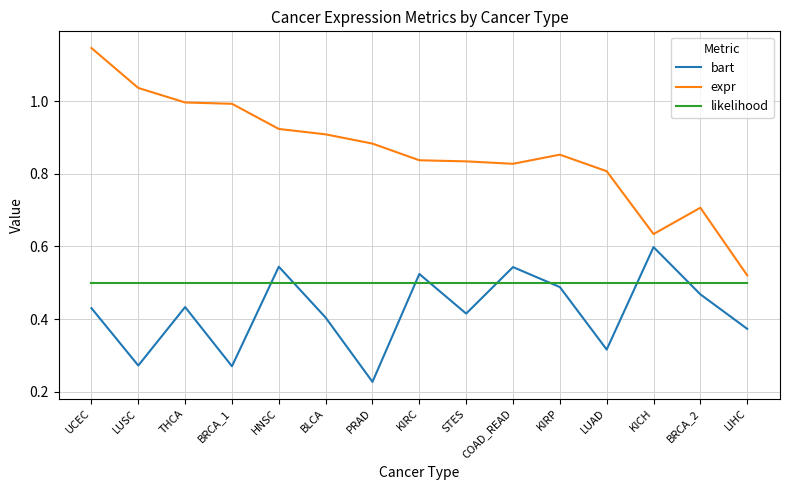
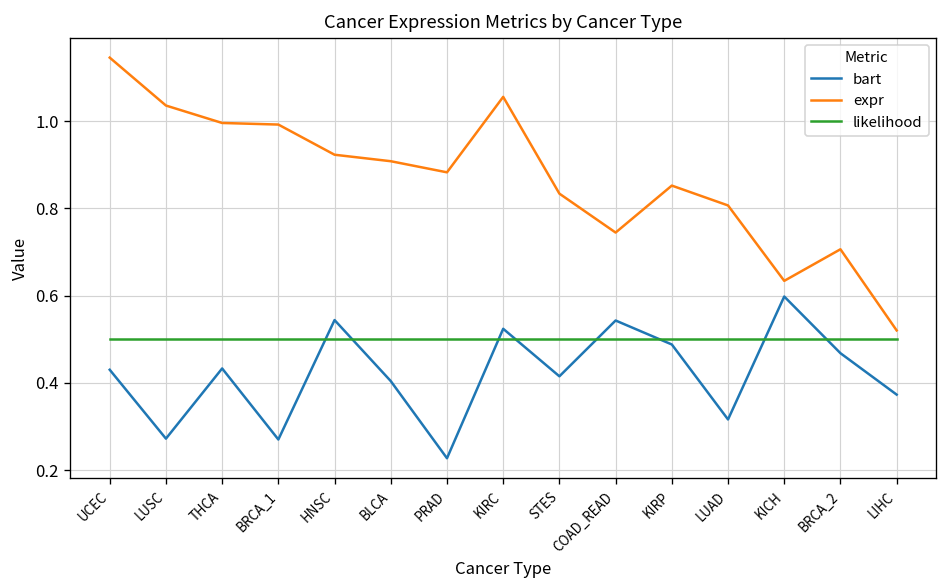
expr, KIRC: 0.84 -> 1.06
expr, COAD_READ: 0.83 -> 0.74
